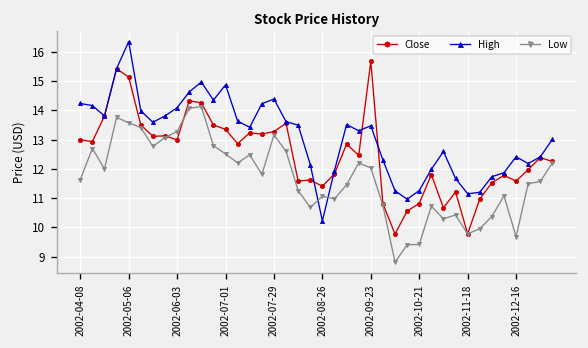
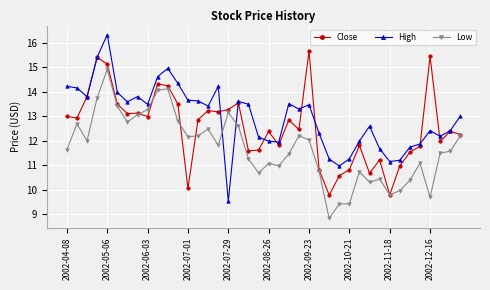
Low, 2002-05-06: 13.6 -> 14.9
High, 2002-06-03: 14.1 -> 13.5
Close, 2002-07-01: 13.3 -> 10.0
High, 2002-07-01: 14.9 -> 13.7
Low, 2002-07-01: 12.5 -> 12.2
High, 2002-07-29: 14.4 -> 9.5
Close, 2002-08-26: 11.4 -> 12.4
High, 2002-08-26: 10.2 -> 12.0
Close, 2002-12-16: 11.6 -> 15.5
